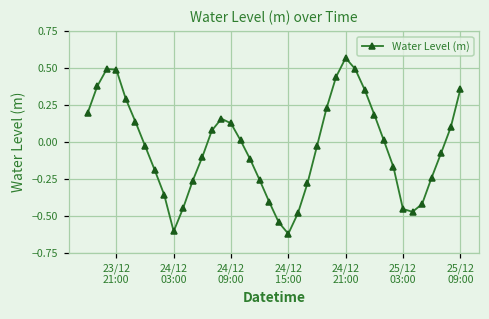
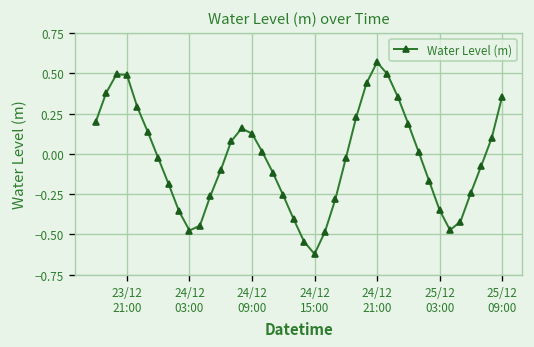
24/12 03:00: -0.61 -> -0.48
25/12 03:00: -0.45 -> -0.35
